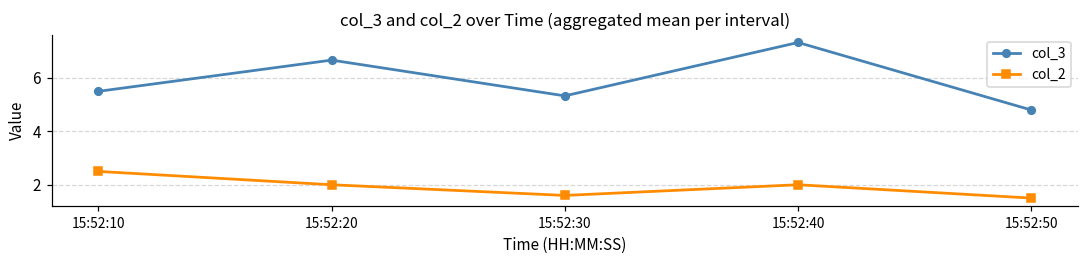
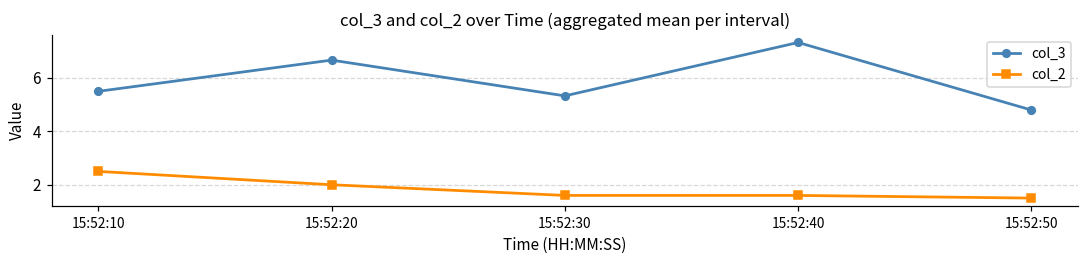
col_2, 15:52:40: 2.0 -> 1.6
